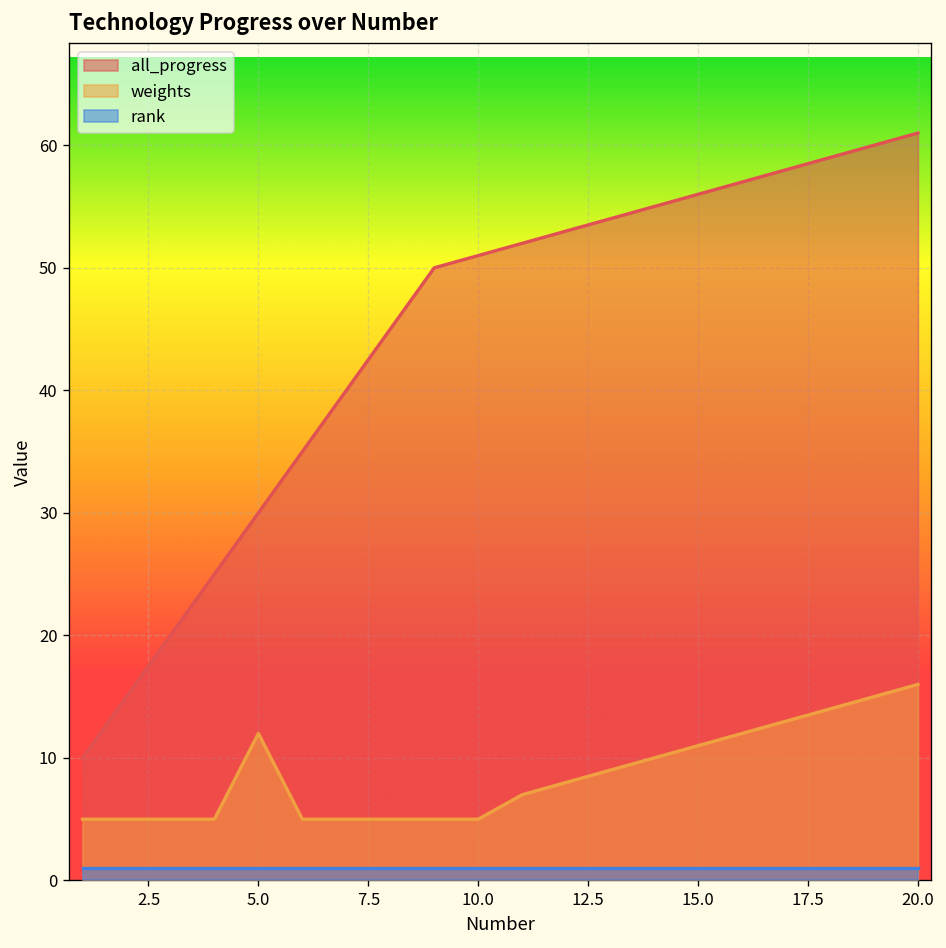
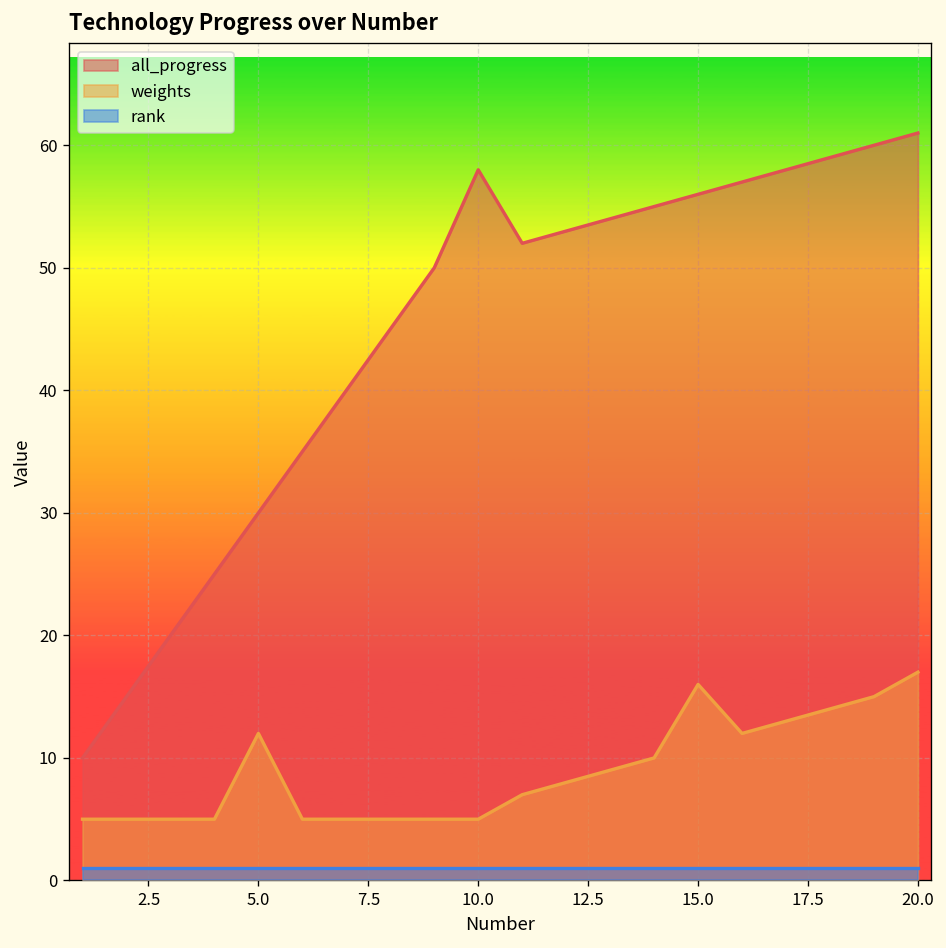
all_progress, 10.0: 51 -> 58
weights, 15.0: 11 -> 16
weights, 20.0: 16 -> 17
